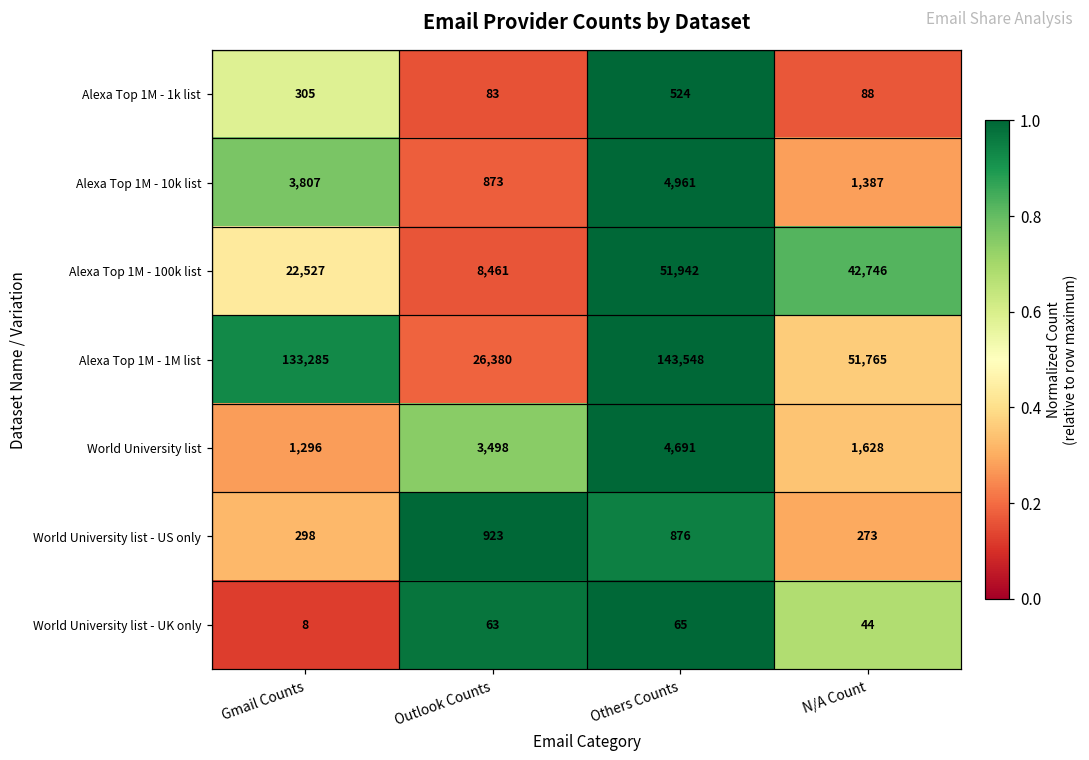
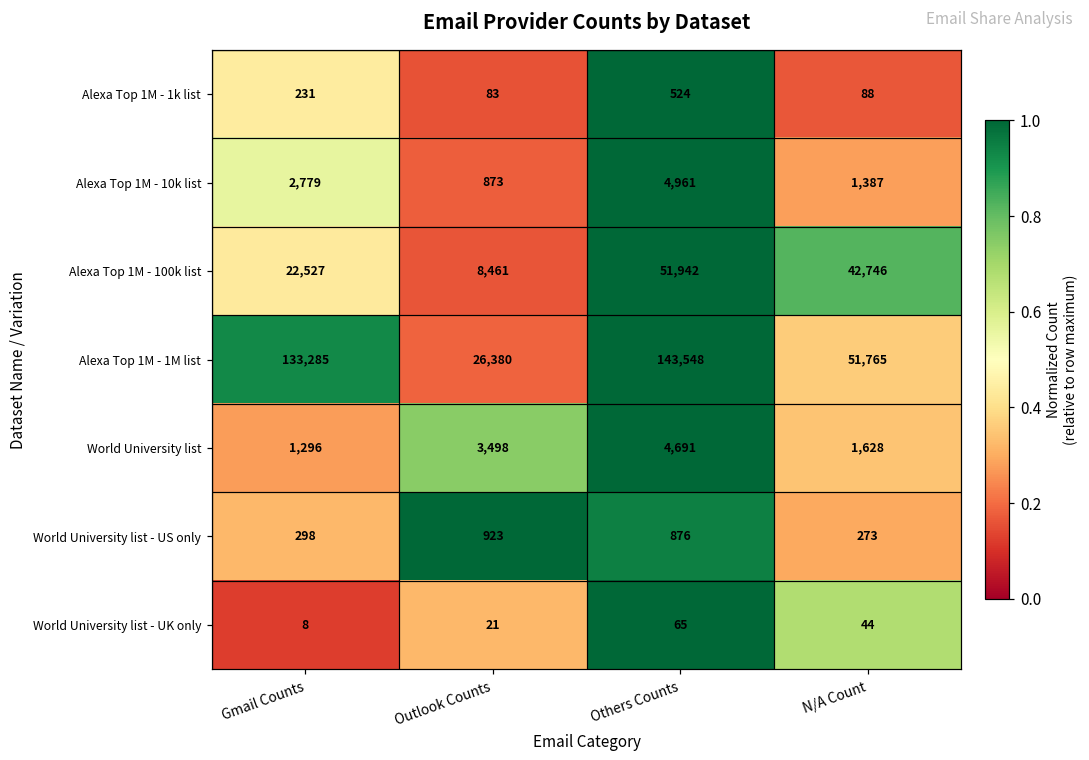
Alexa Top 1M - 1k list, Gmail Counts: 305 -> 231
Alexa Top 1M - 10k list, Gmail Counts: 3,807 -> 2,779
World University list - UK only, Outlook Counts: 63 -> 21
